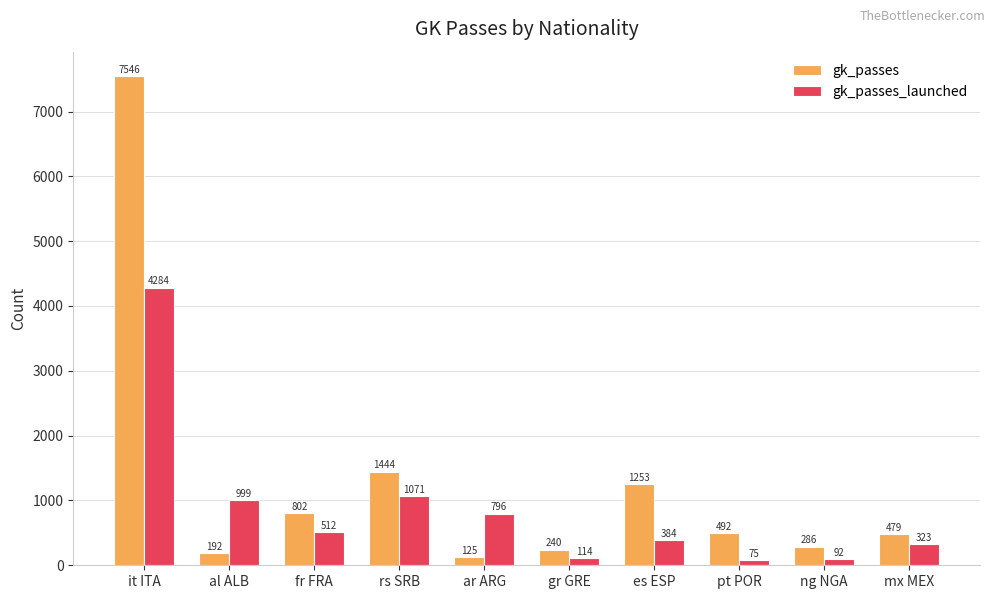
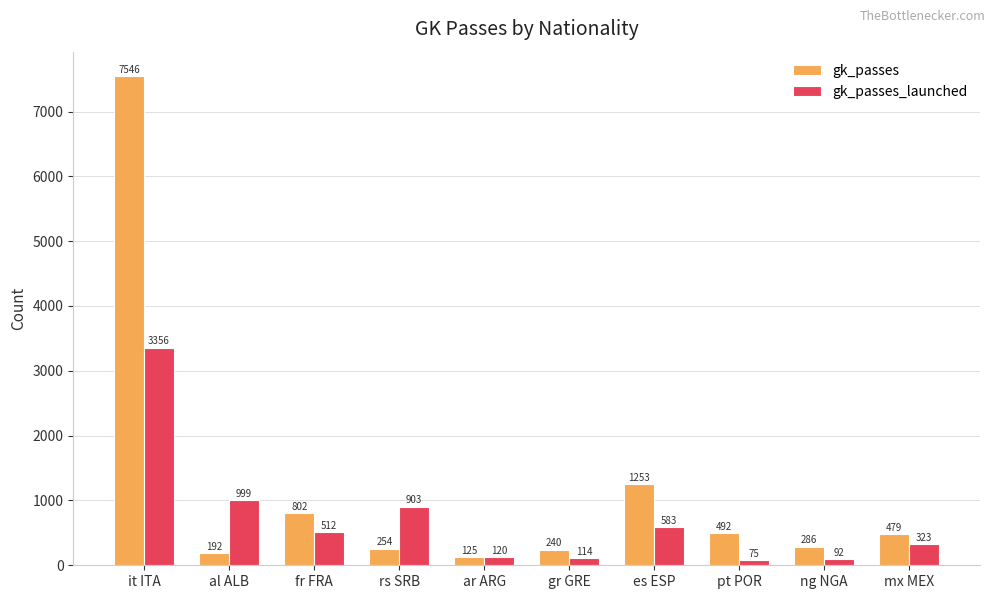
gk_passes_launched, it ITA: 4284 -> 3356
gk_passes, rs SRB: 1444 -> 254
gk_passes_launched, rs SRB: 1071 -> 903
gk_passes_launched, ar ARG: 796 -> 120
gk_passes_launched, es ESP: 384 -> 583
